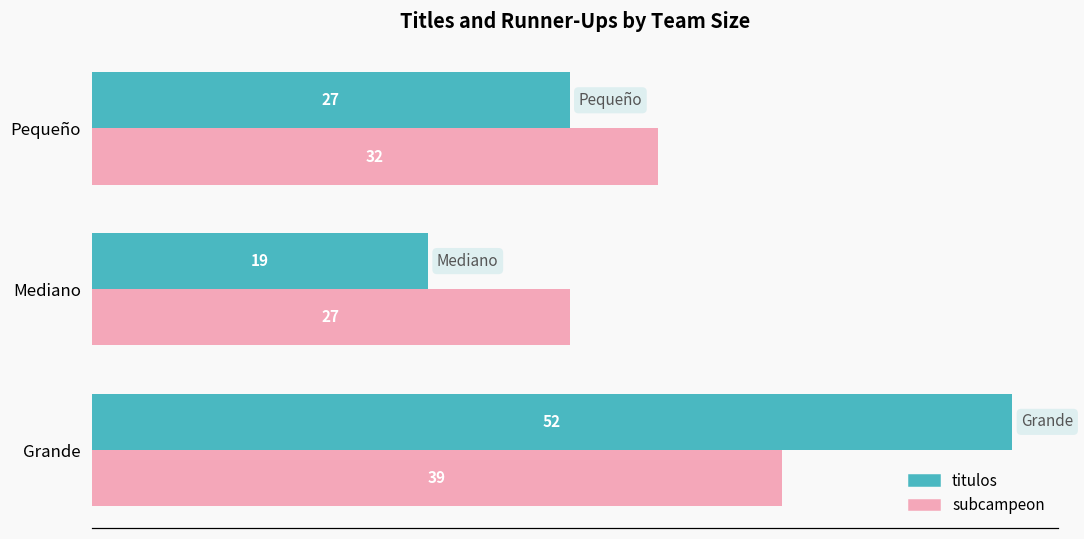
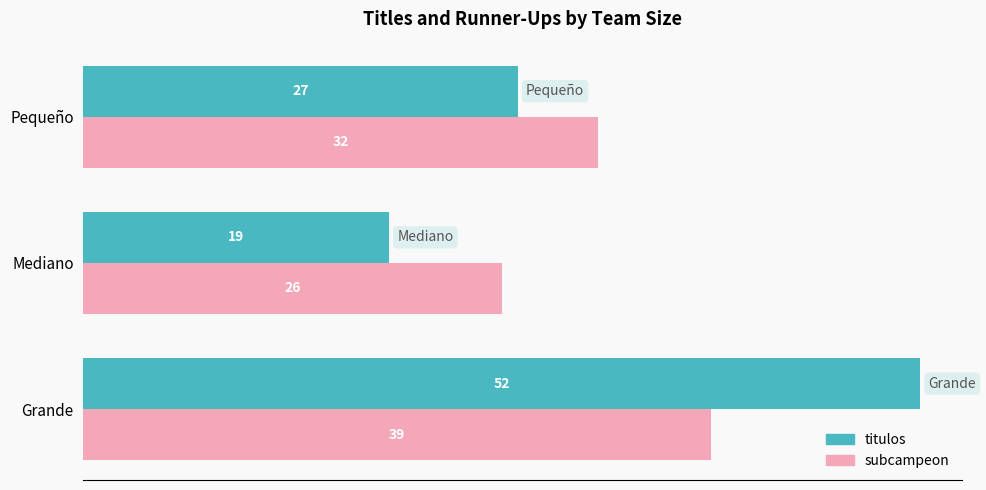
subcampeon, Mediano: 27 -> 26
